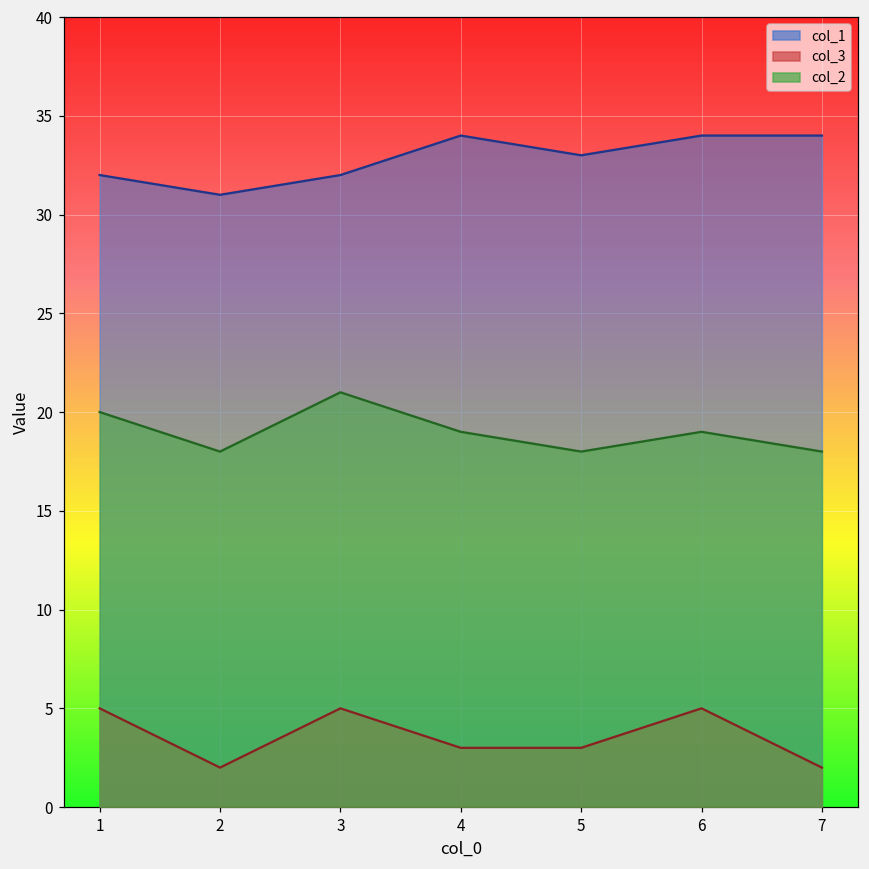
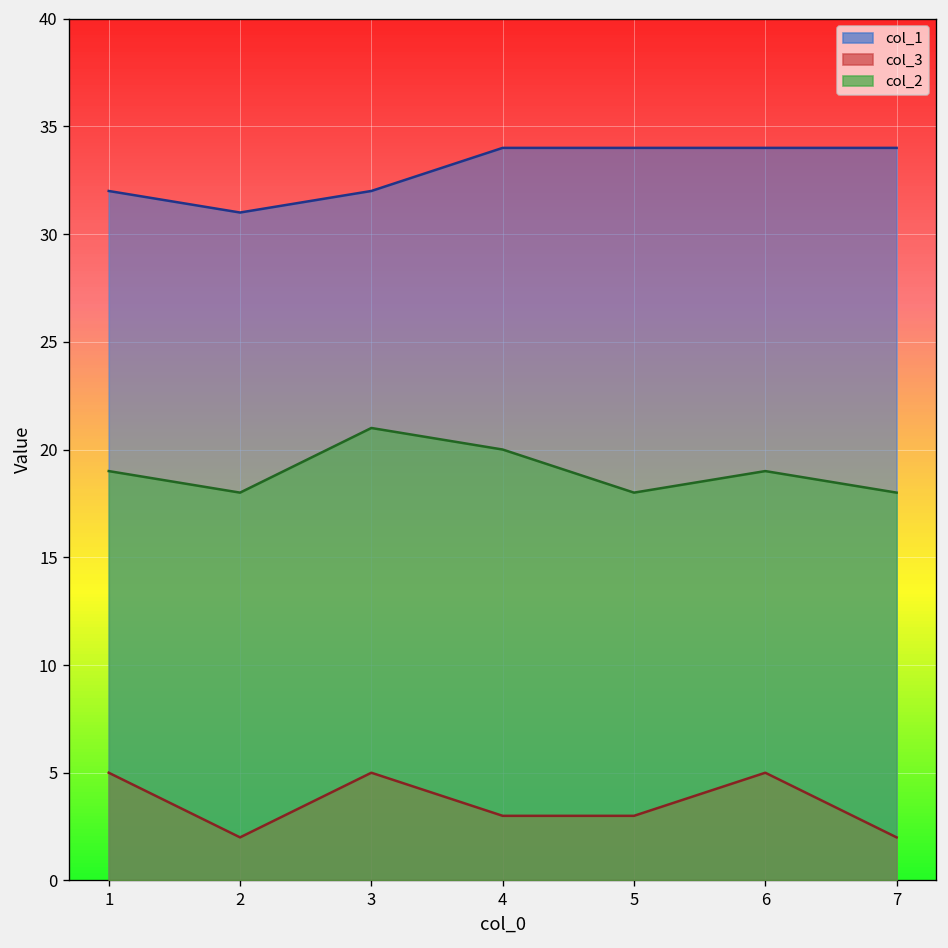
col_2, 1: 20 -> 19
col_2, 4: 19 -> 20
col_1, 5: 33 -> 34
